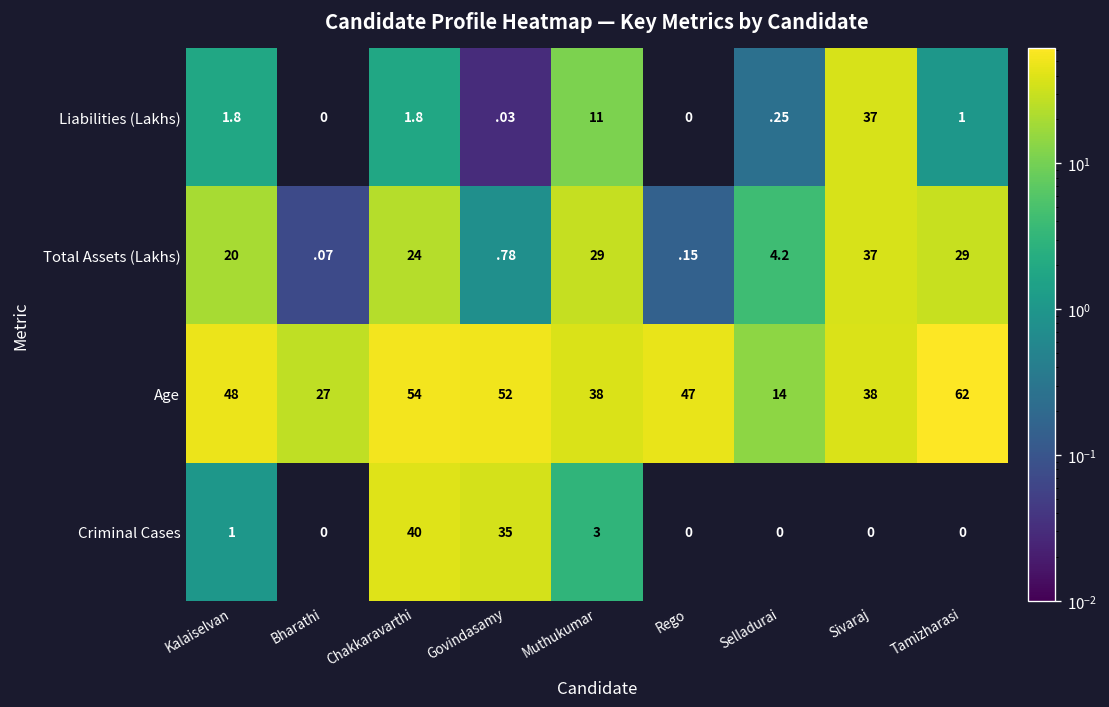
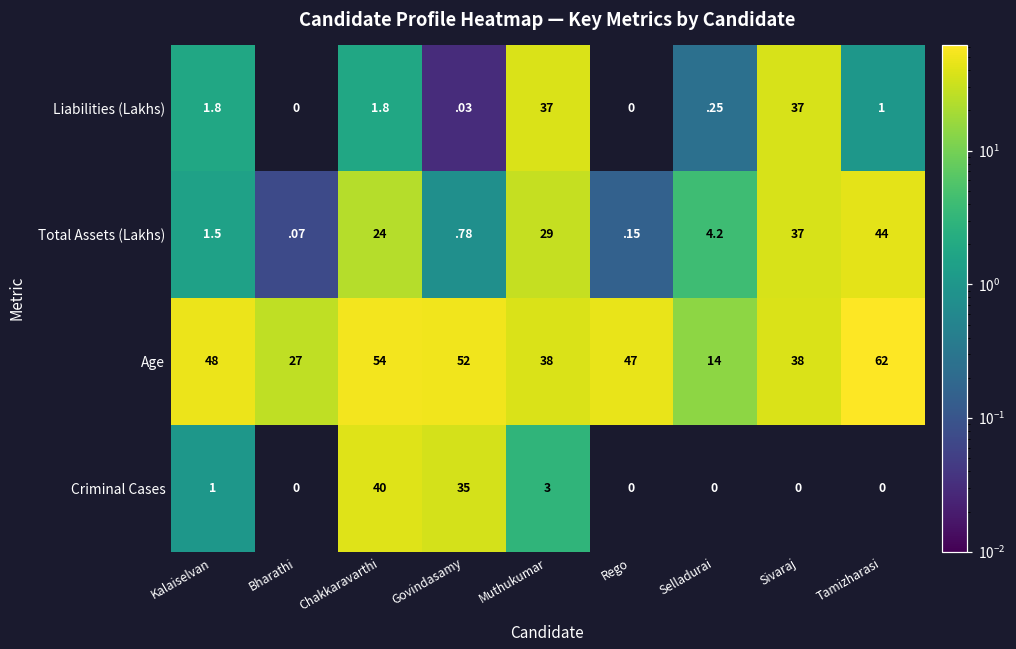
Liabilities (Lakhs), Muthukumar: 11 -> 37
Total Assets (Lakhs), Kalaiselvan: 20 -> 1.5
Total Assets (Lakhs), Tamizharasi: 29 -> 44
